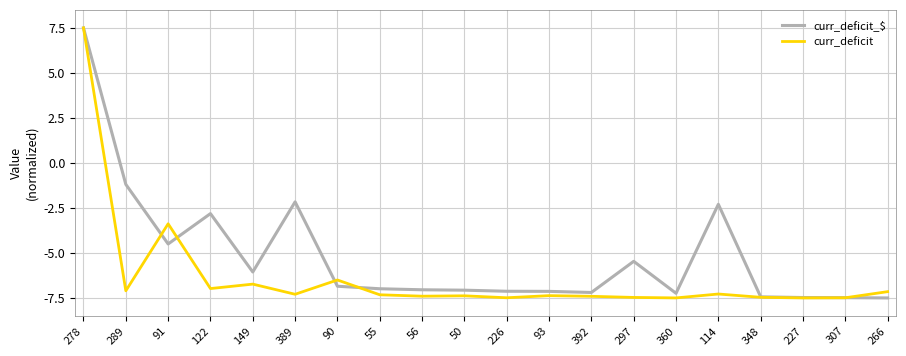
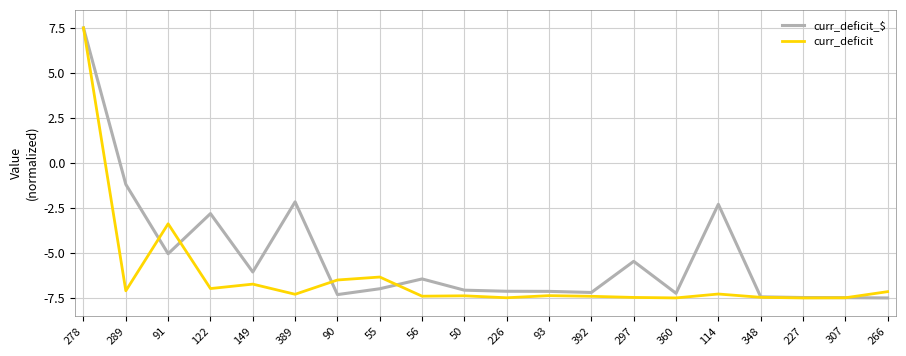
curr_deficit_$, 91: -4.5 -> -5.0
curr_deficit_$, 90: -6.8 -> -7.3
curr_deficit, 55: -7.3 -> -6.3
curr_deficit_$, 56: -7.0 -> -6.4
